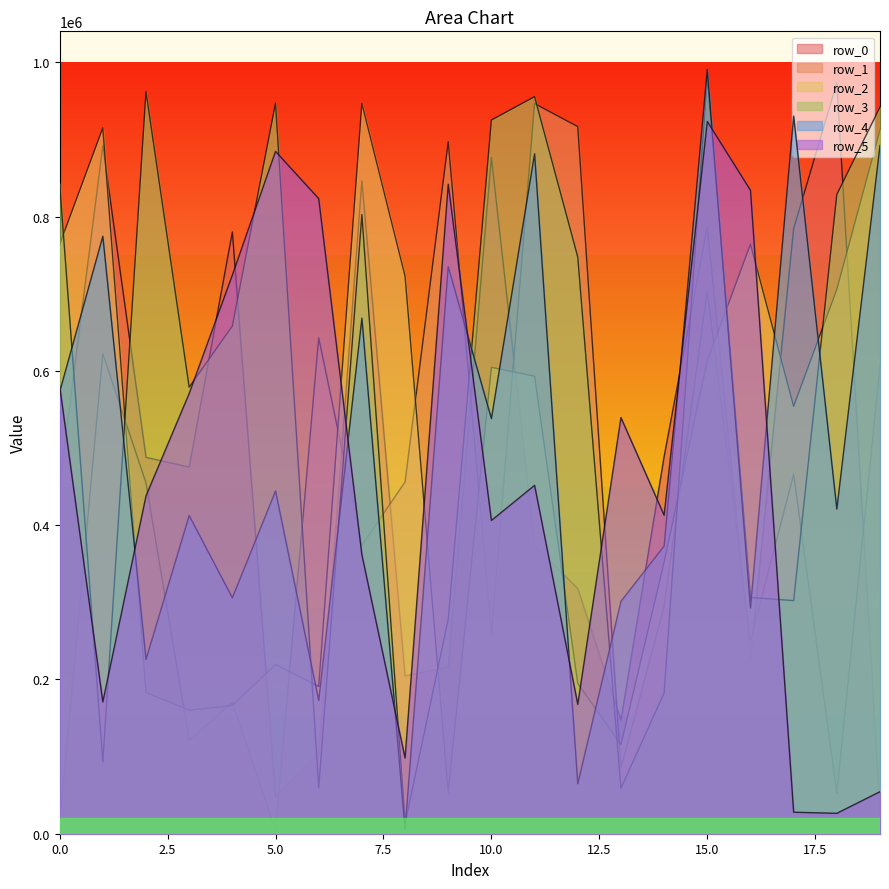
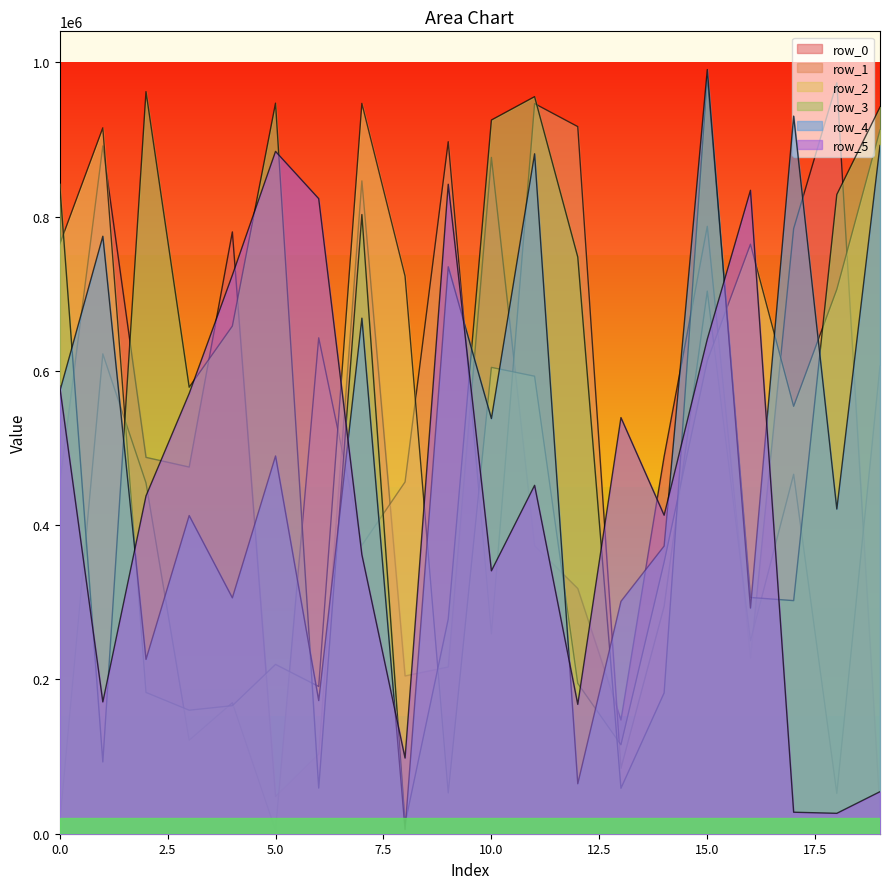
row_4, 5.0: 440000 -> 490000
row_5, 10.0: 410000 -> 340000
row_5, 15.0: 920000 -> 640000
